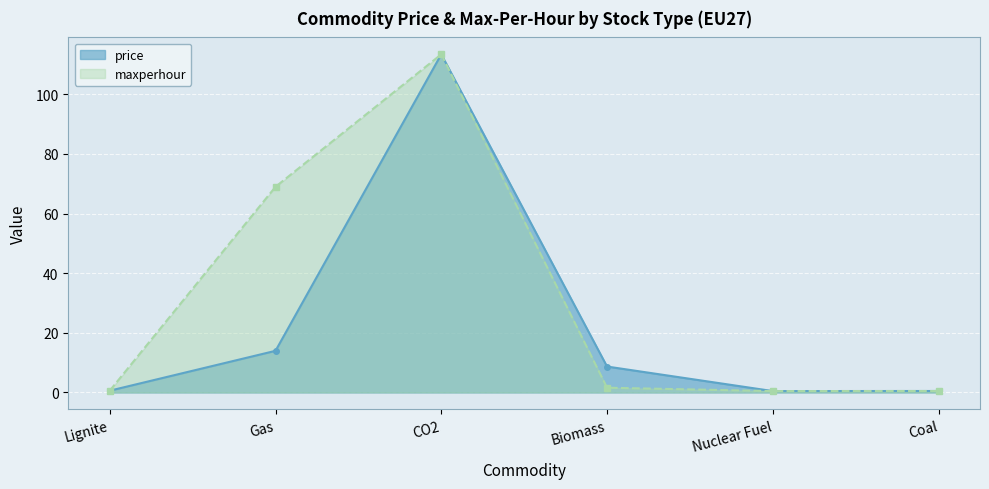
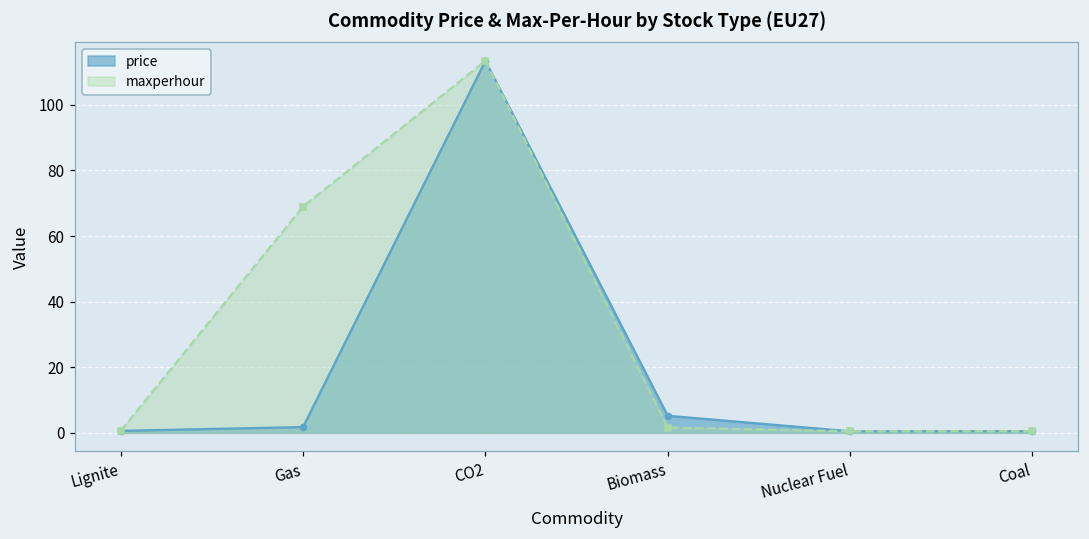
price, Gas: 14 -> 2
price, Biomass: 9 -> 5
